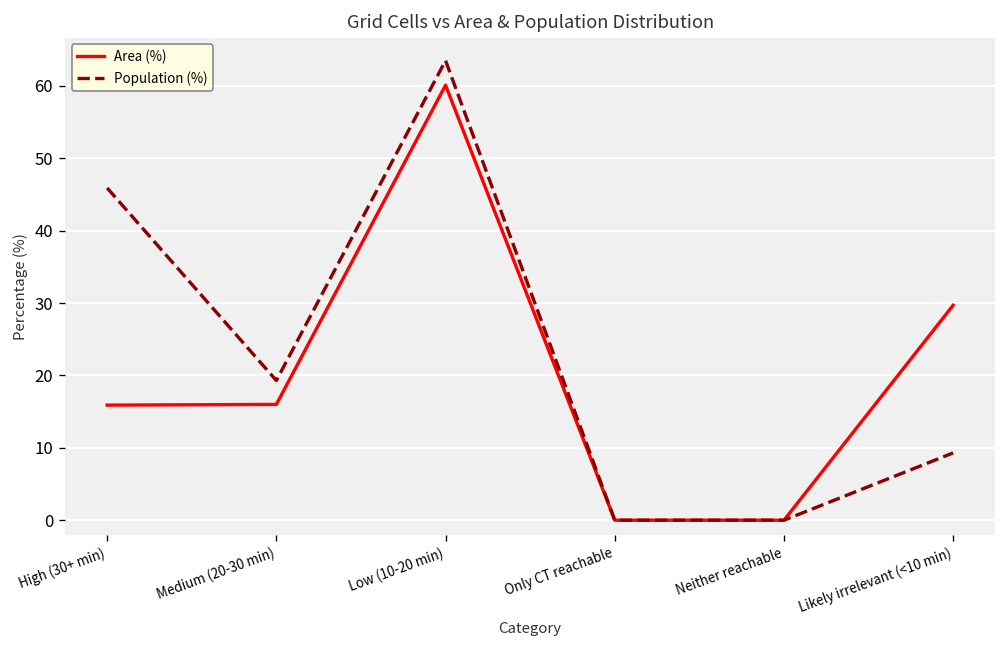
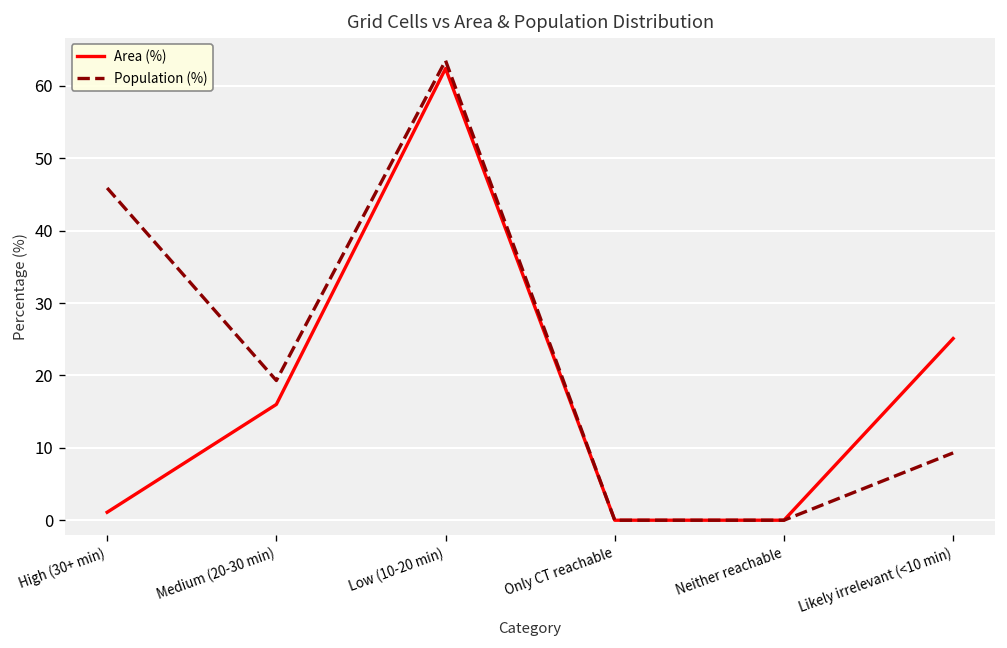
Area (%), High (30+ min): 16 -> 1
Area (%), Low (10-20 min): 60 -> 62
Area (%), Likely irrelevant (<10 min): 30 -> 25
